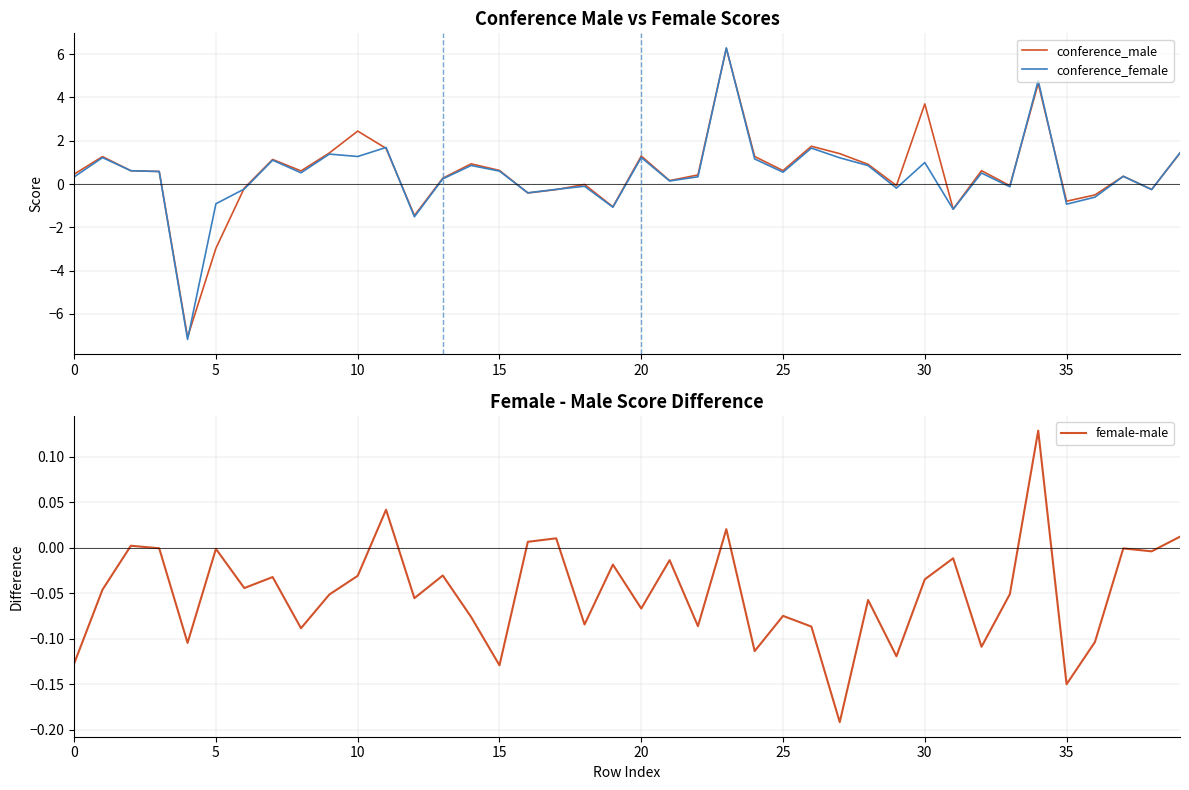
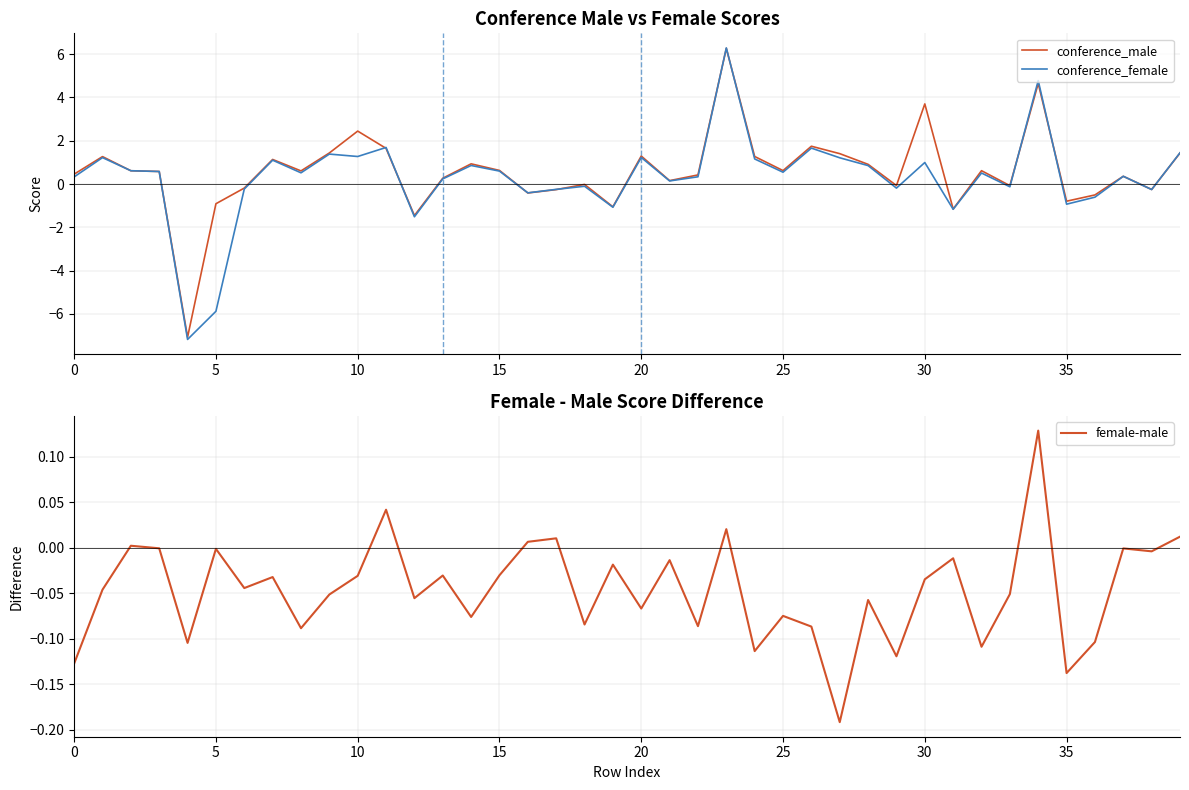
Conference Male vs Female Scores, conference_male, 5: -3.0 -> -0.9
Conference Male vs Female Scores, conference_female, 5: -0.9 -> -5.9
Female - Male Score Difference, 15: -0.13 -> -0.03
Female - Male Score Difference, 35: -0.15 -> -0.14
